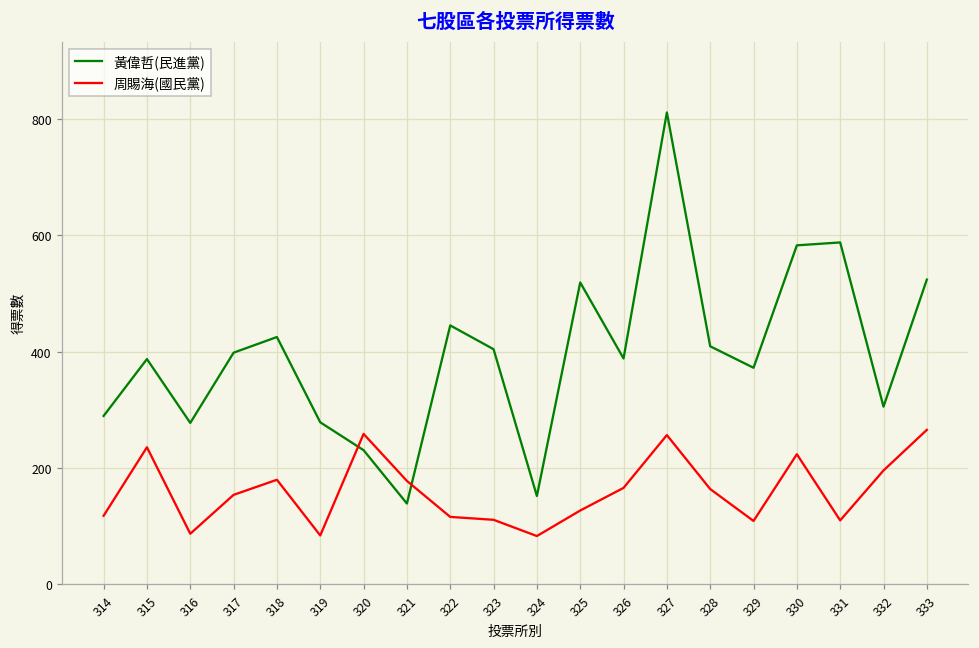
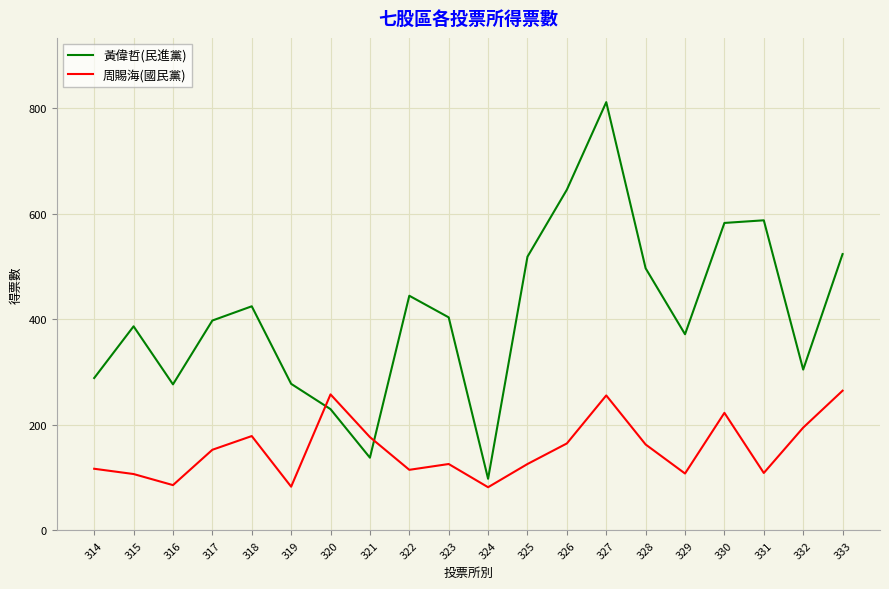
周賜海(國民黨), 315: 240 -> 110
周賜海(國民黨), 323: 110 -> 130
黃偉哲(民進黨), 324: 150 -> 100
黃偉哲(民進黨), 326: 390 -> 650
黃偉哲(民進黨), 328: 410 -> 500
